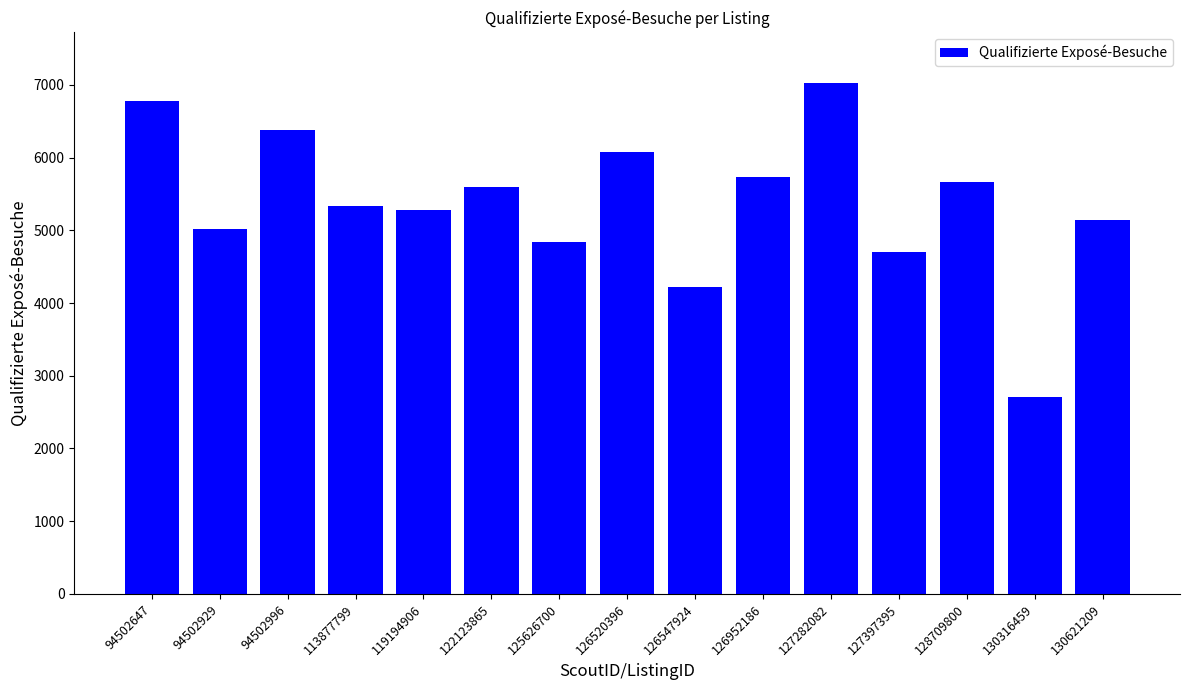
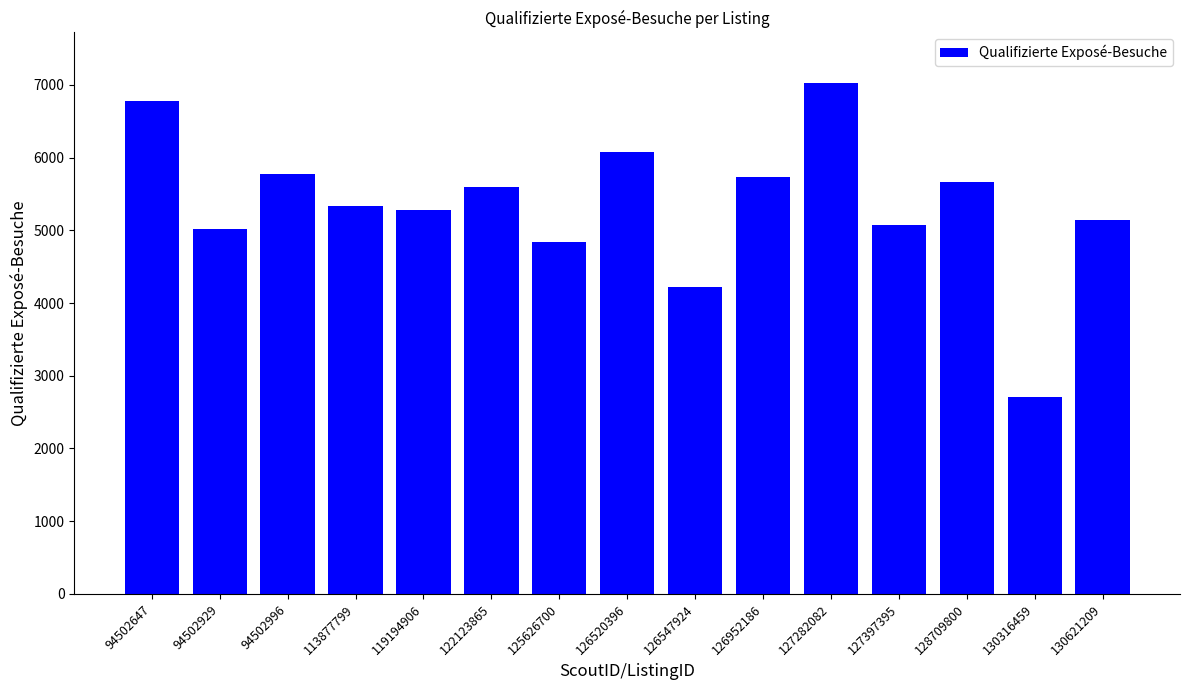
94502996: 6400 -> 5800
127397395: 4700 -> 5100
